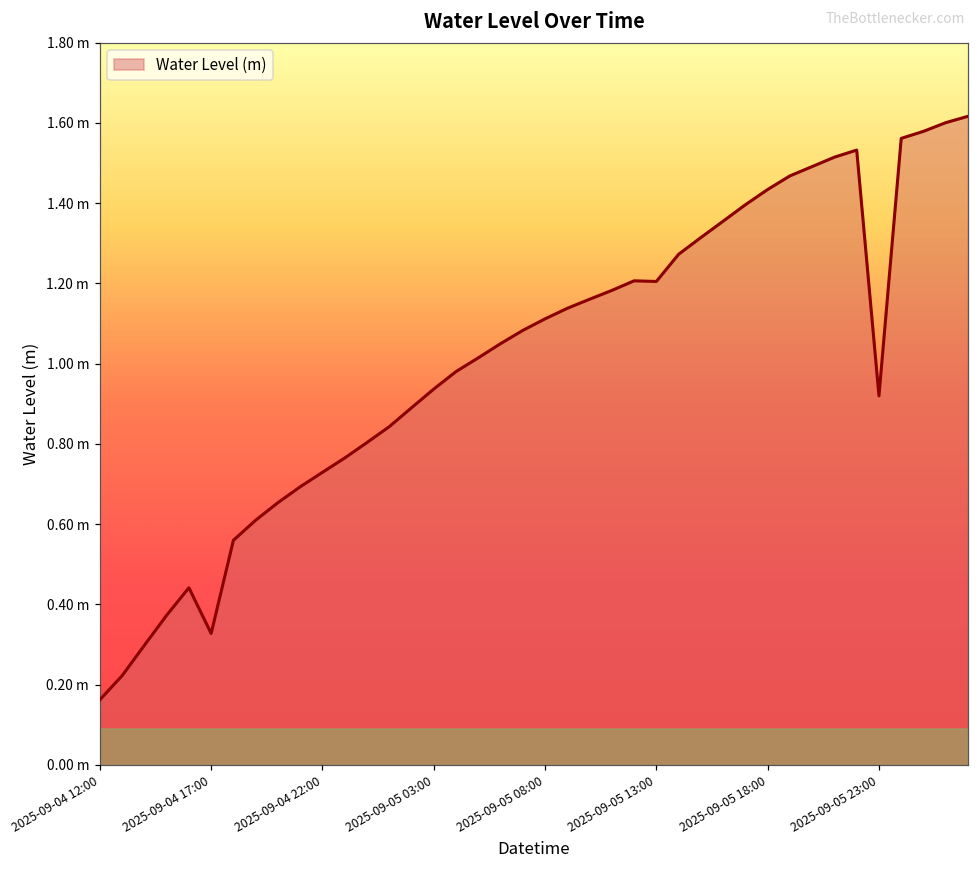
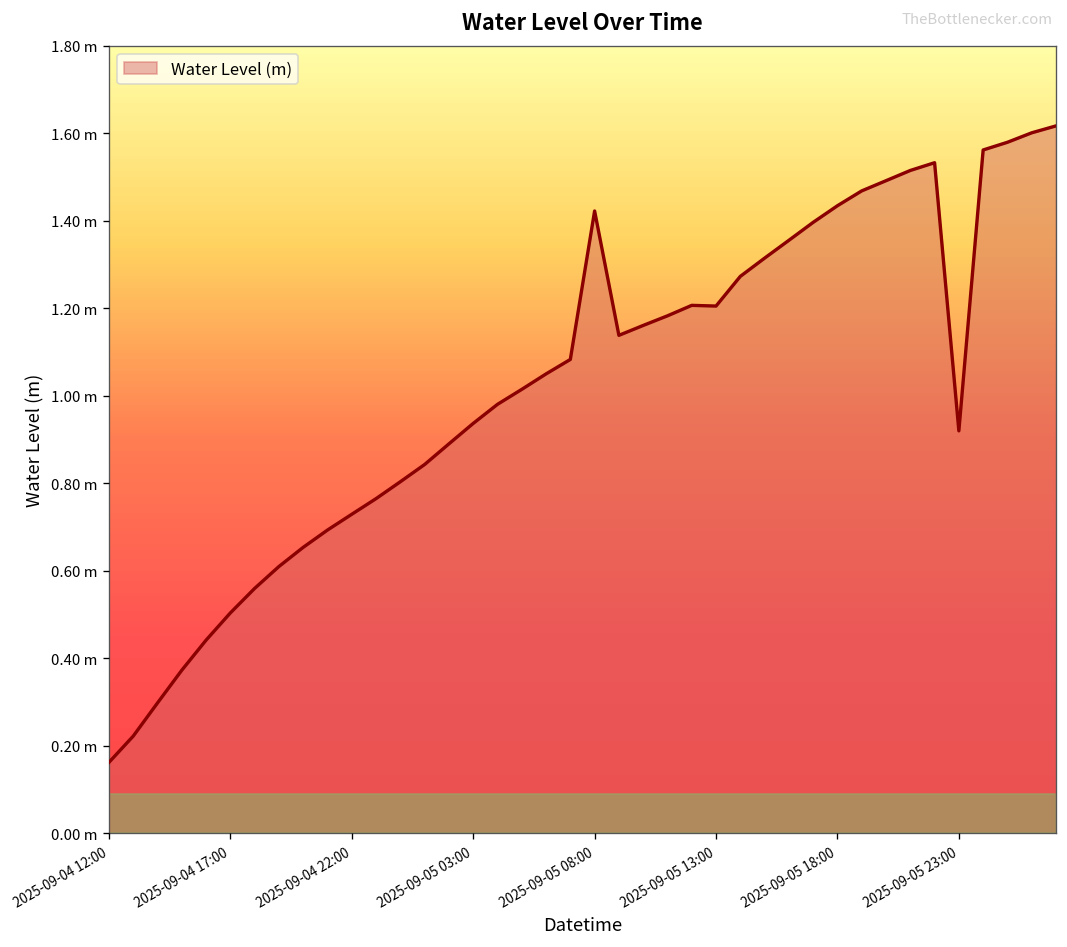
2025-09-04 17:00: 0.33 m -> 0.50 m
2025-09-05 08:00: 1.11 m -> 1.42 m
